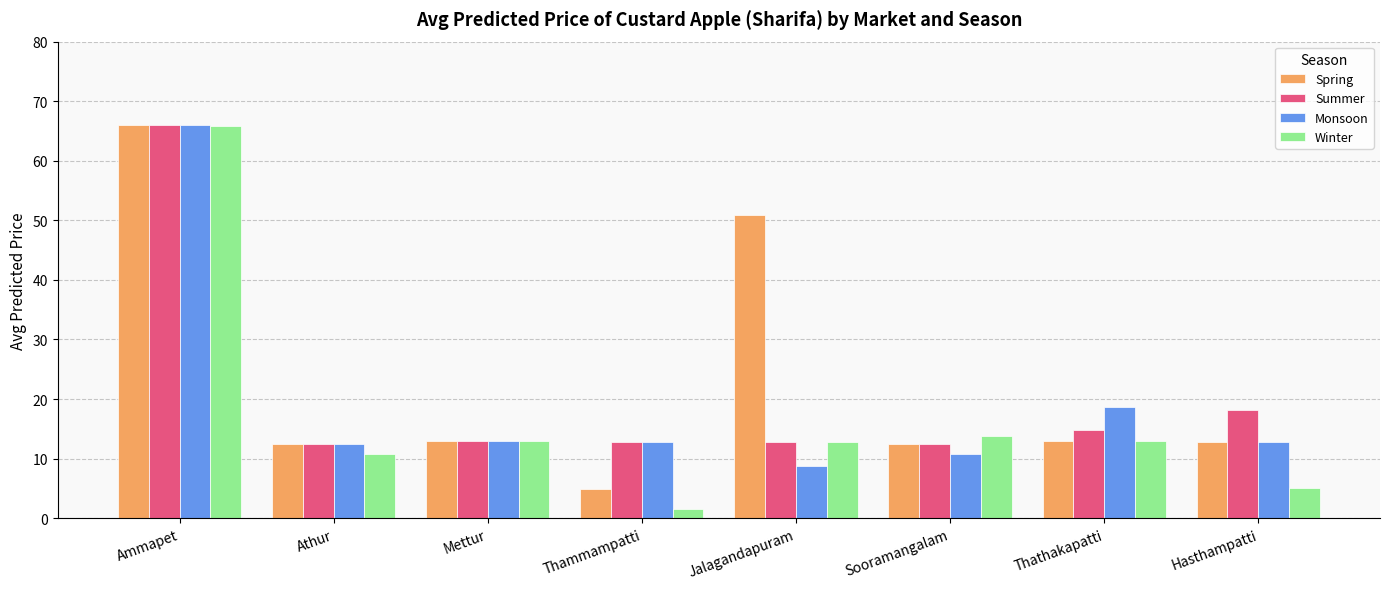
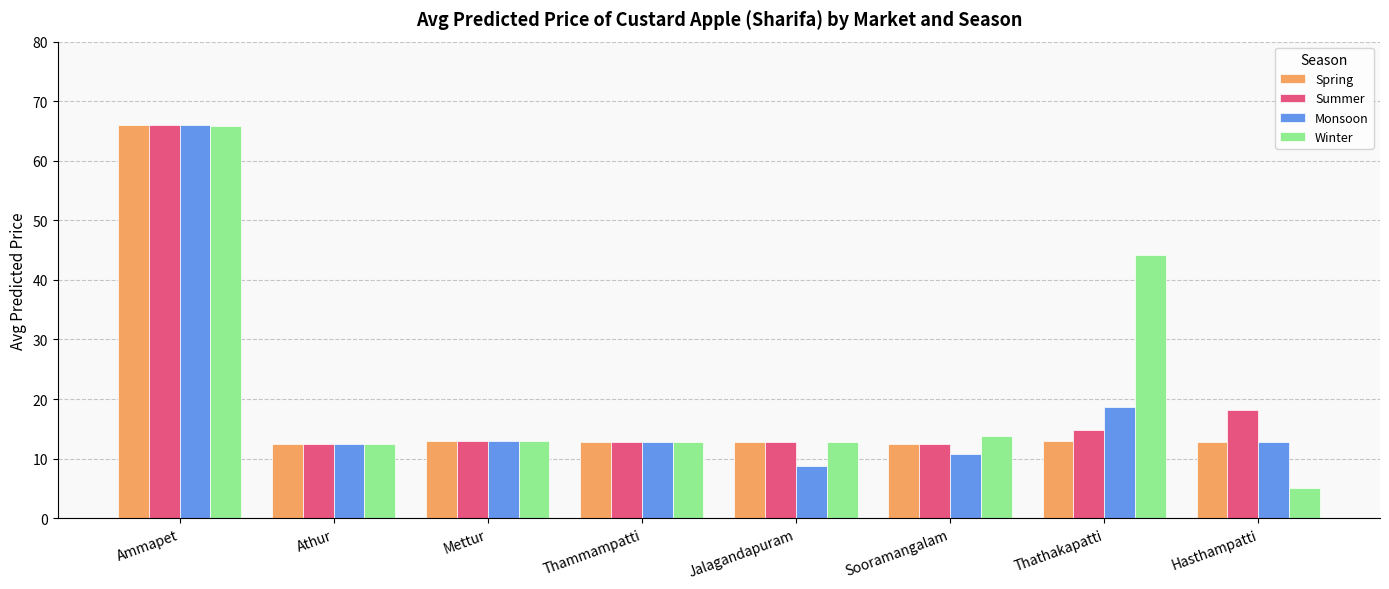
Winter, Athur: 11 -> 12
Spring, Thammampatti: 5 -> 13
Winter, Thammampatti: 2 -> 13
Spring, Jalagandapuram: 51 -> 13
Winter, Thathakapatti: 13 -> 44
